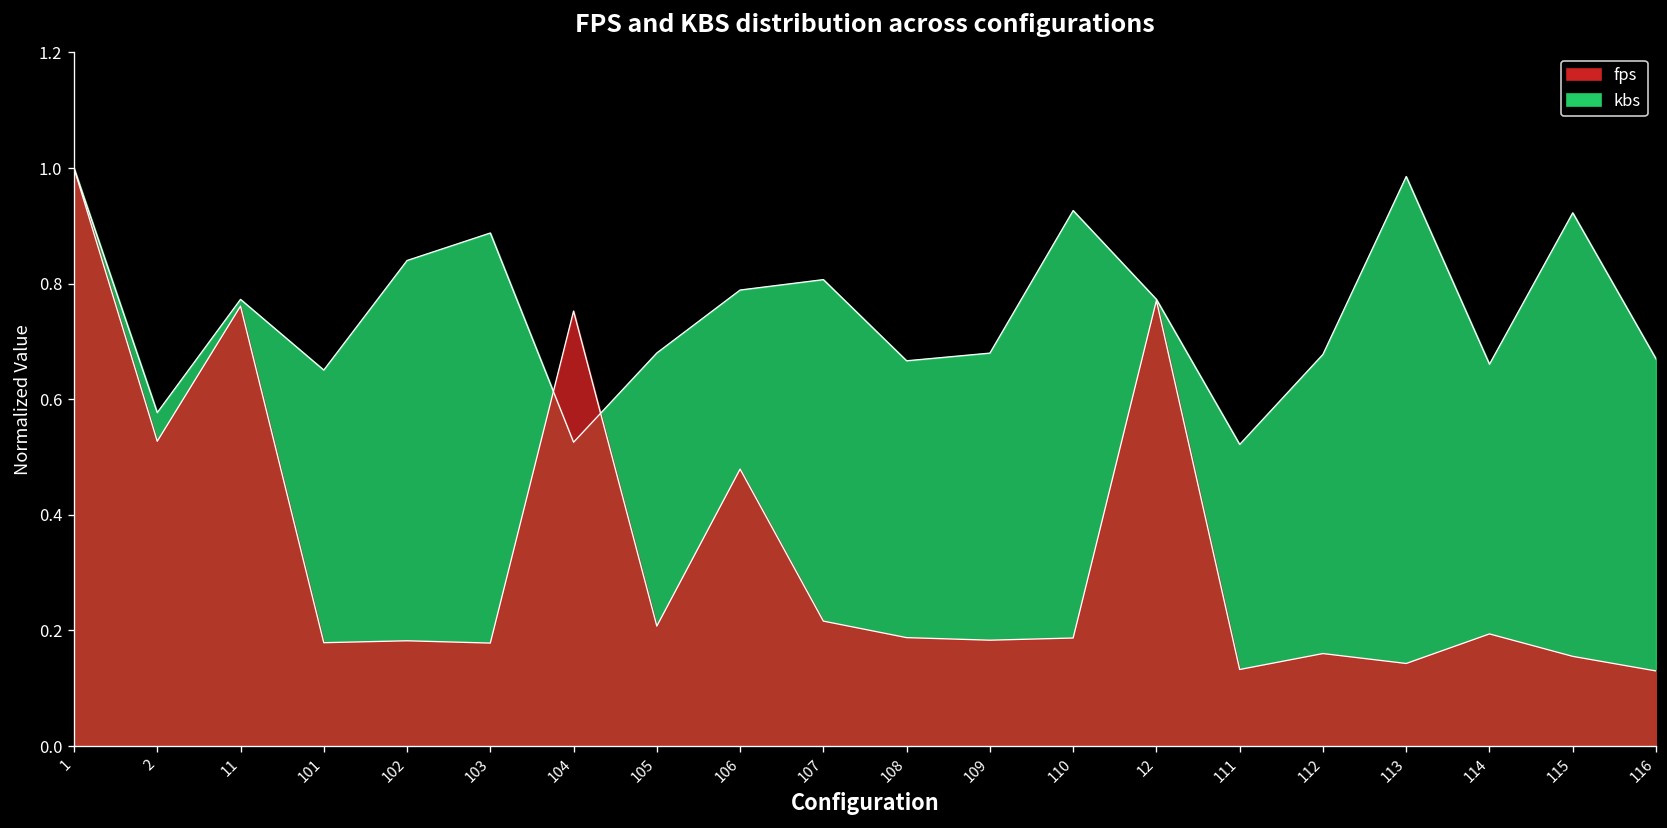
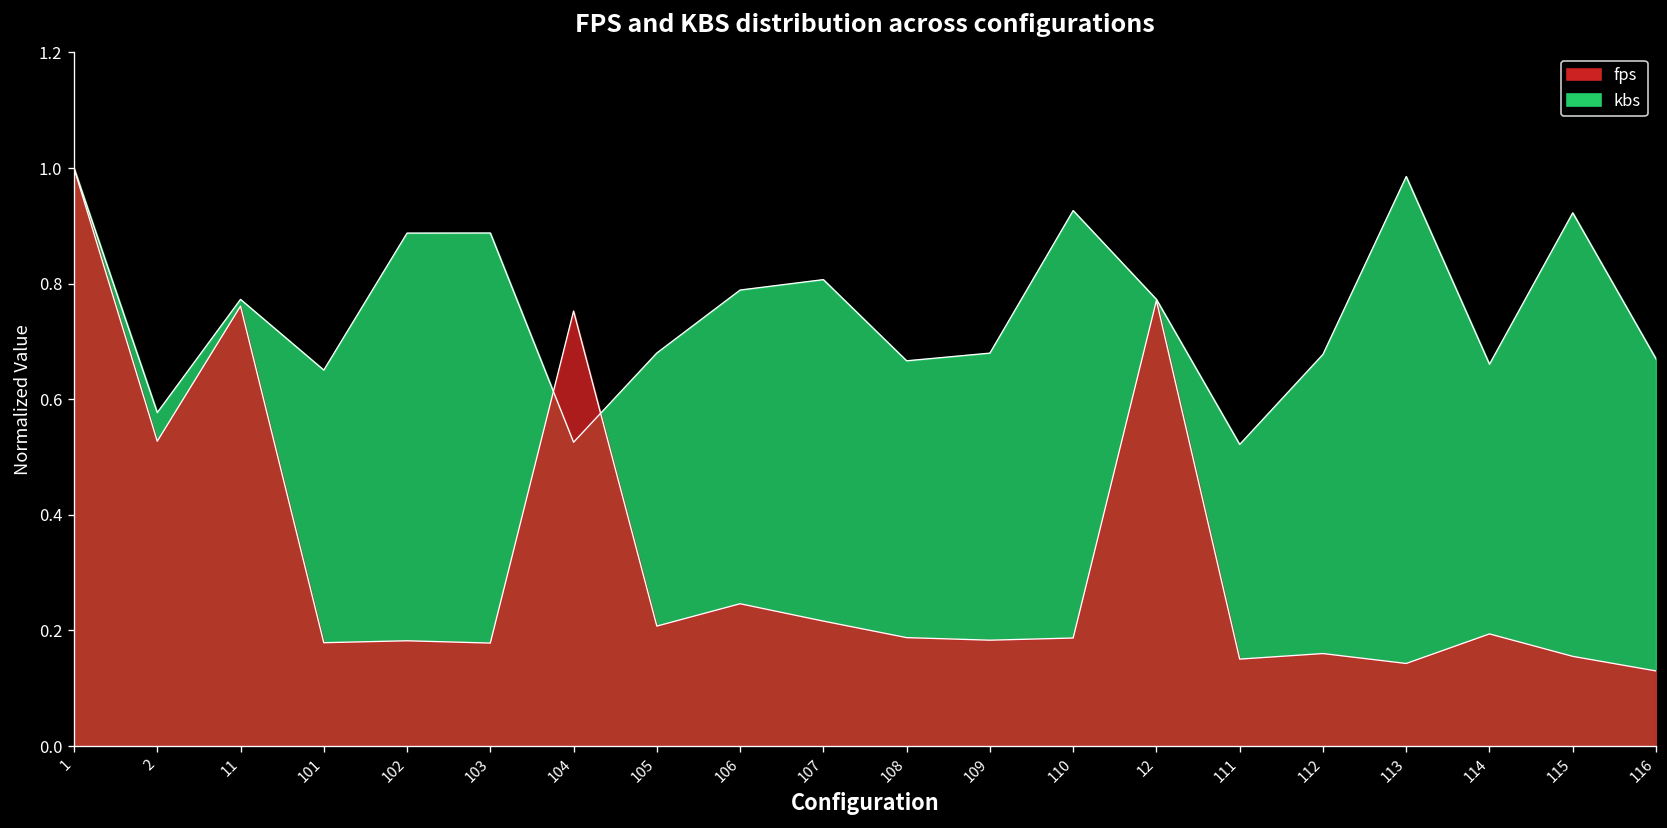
kbs, 102: 0.84 -> 0.89
fps, 106: 0.48 -> 0.25
fps, 111: 0.13 -> 0.15
